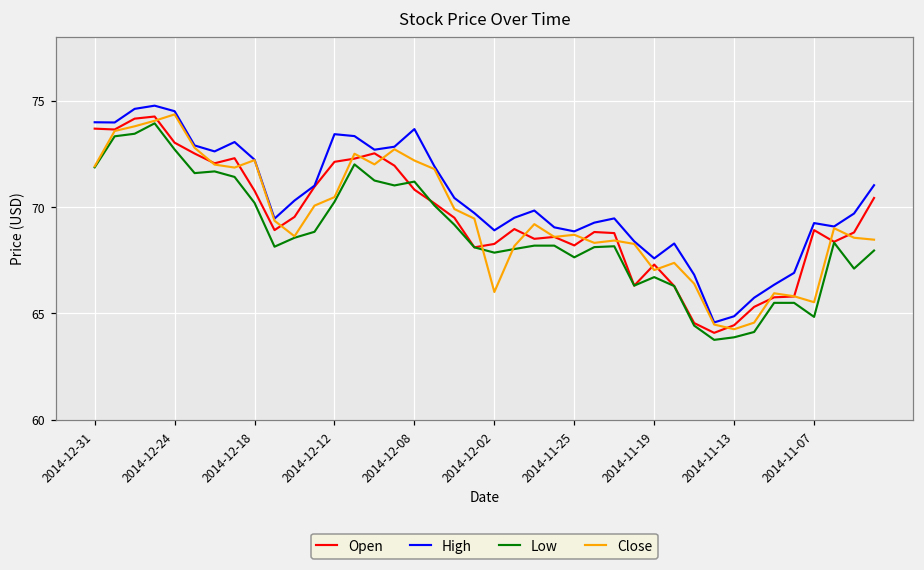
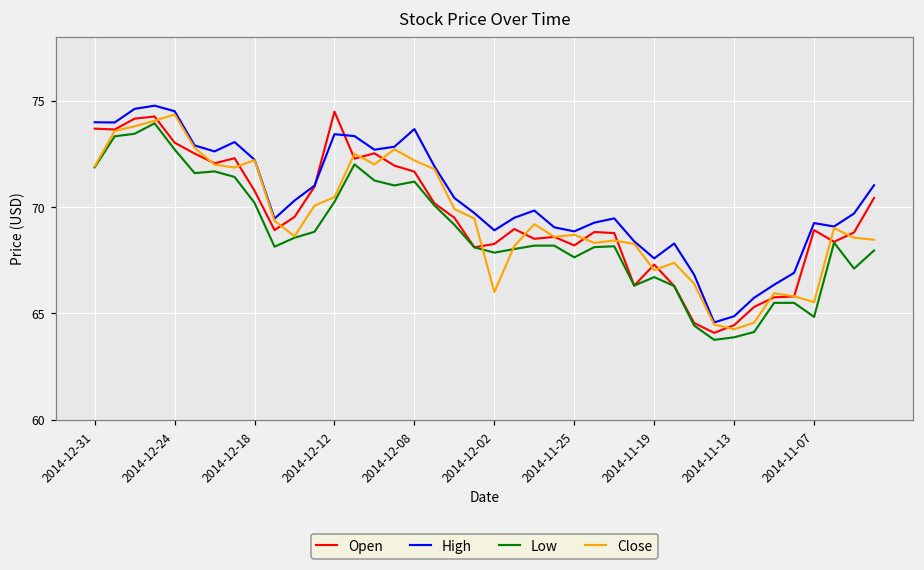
Open, 2014-12-12: 72.1 -> 74.5
Open, 2014-12-08: 70.8 -> 71.7
